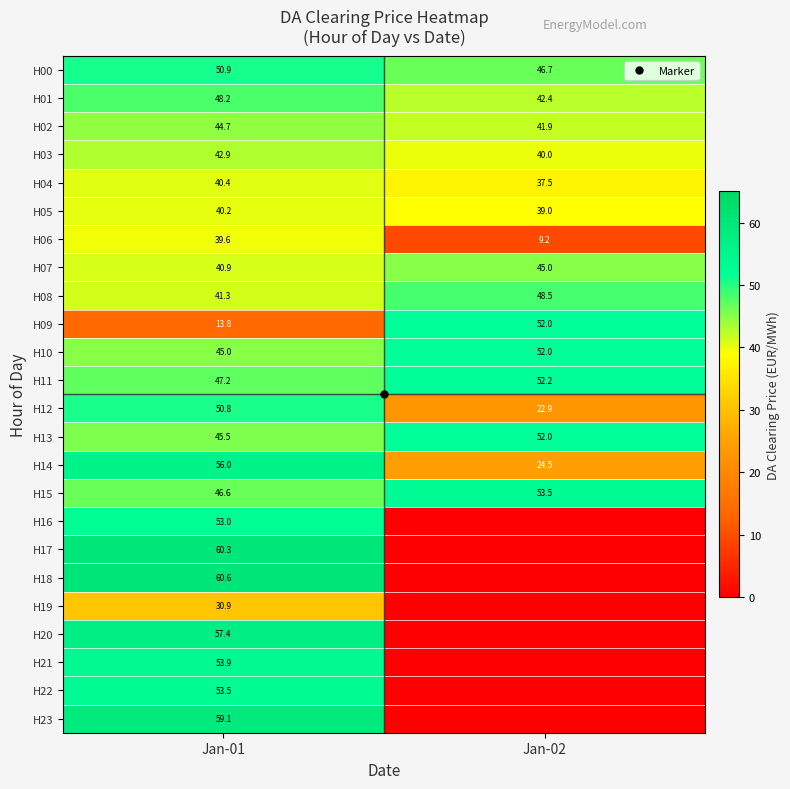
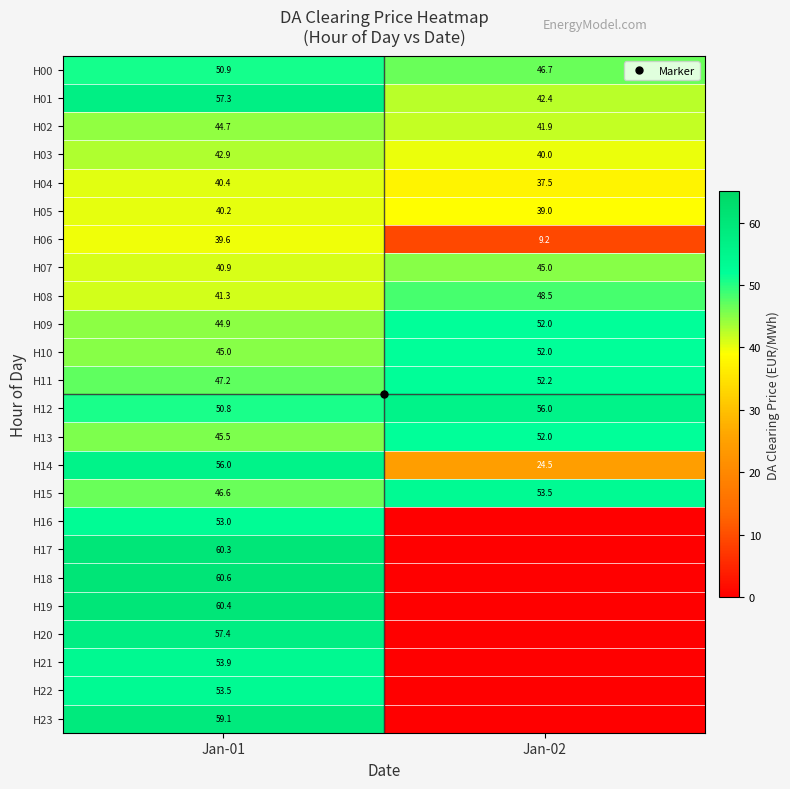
H01, Jan-01: 48.2 -> 57.3
H09, Jan-01: 13.8 -> 44.9
H12, Jan-02: 22.9 -> 56.0
H19, Jan-01: 30.9 -> 60.4
